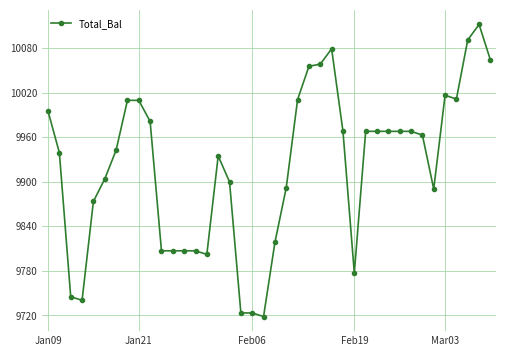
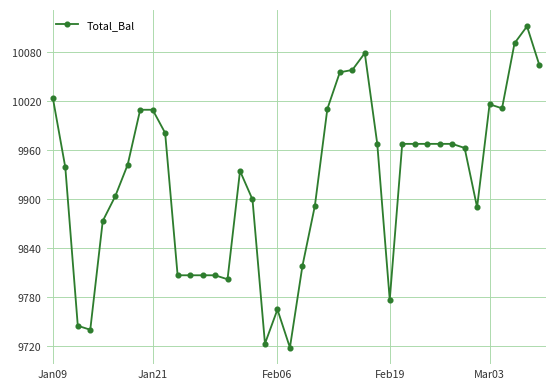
Jan09: 10000 -> 10020
Feb06: 9720 -> 9770
